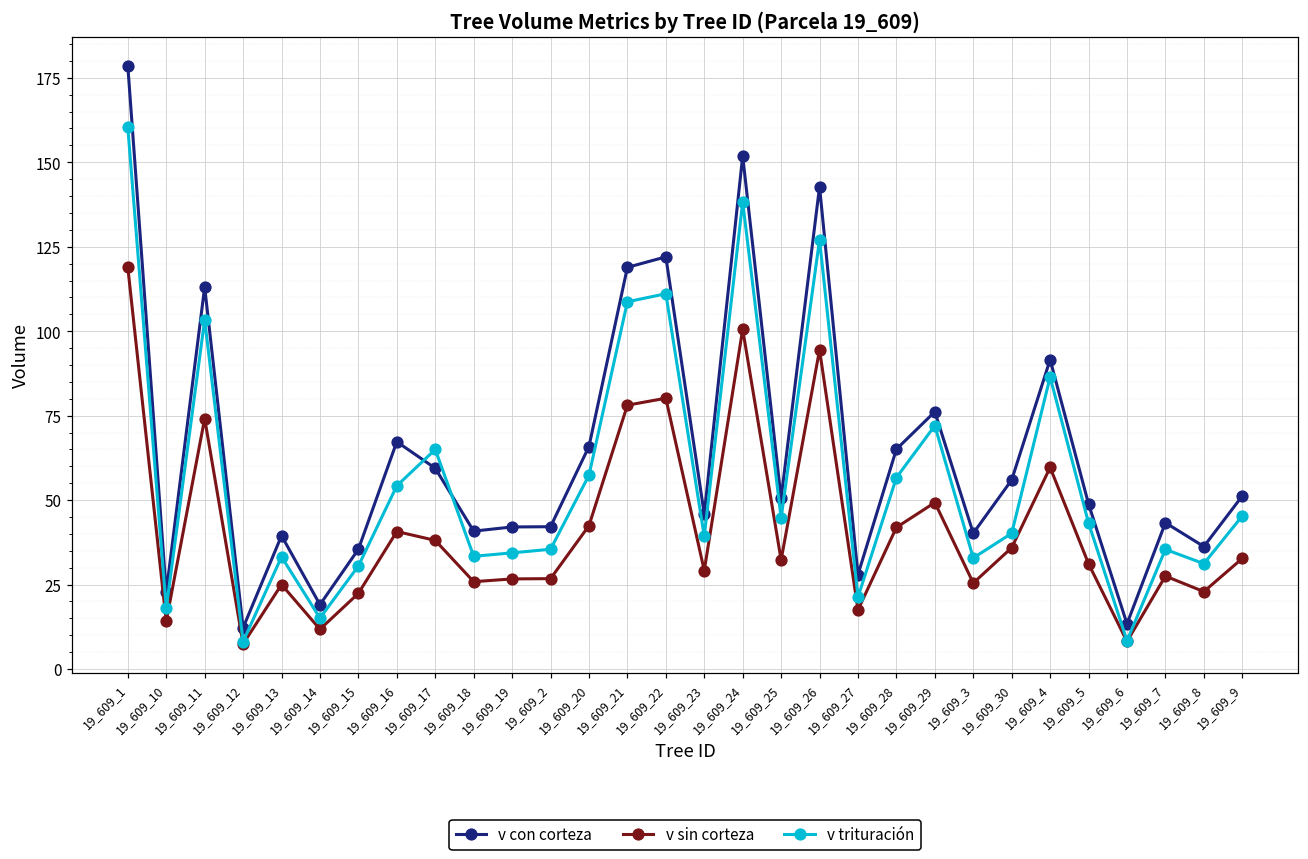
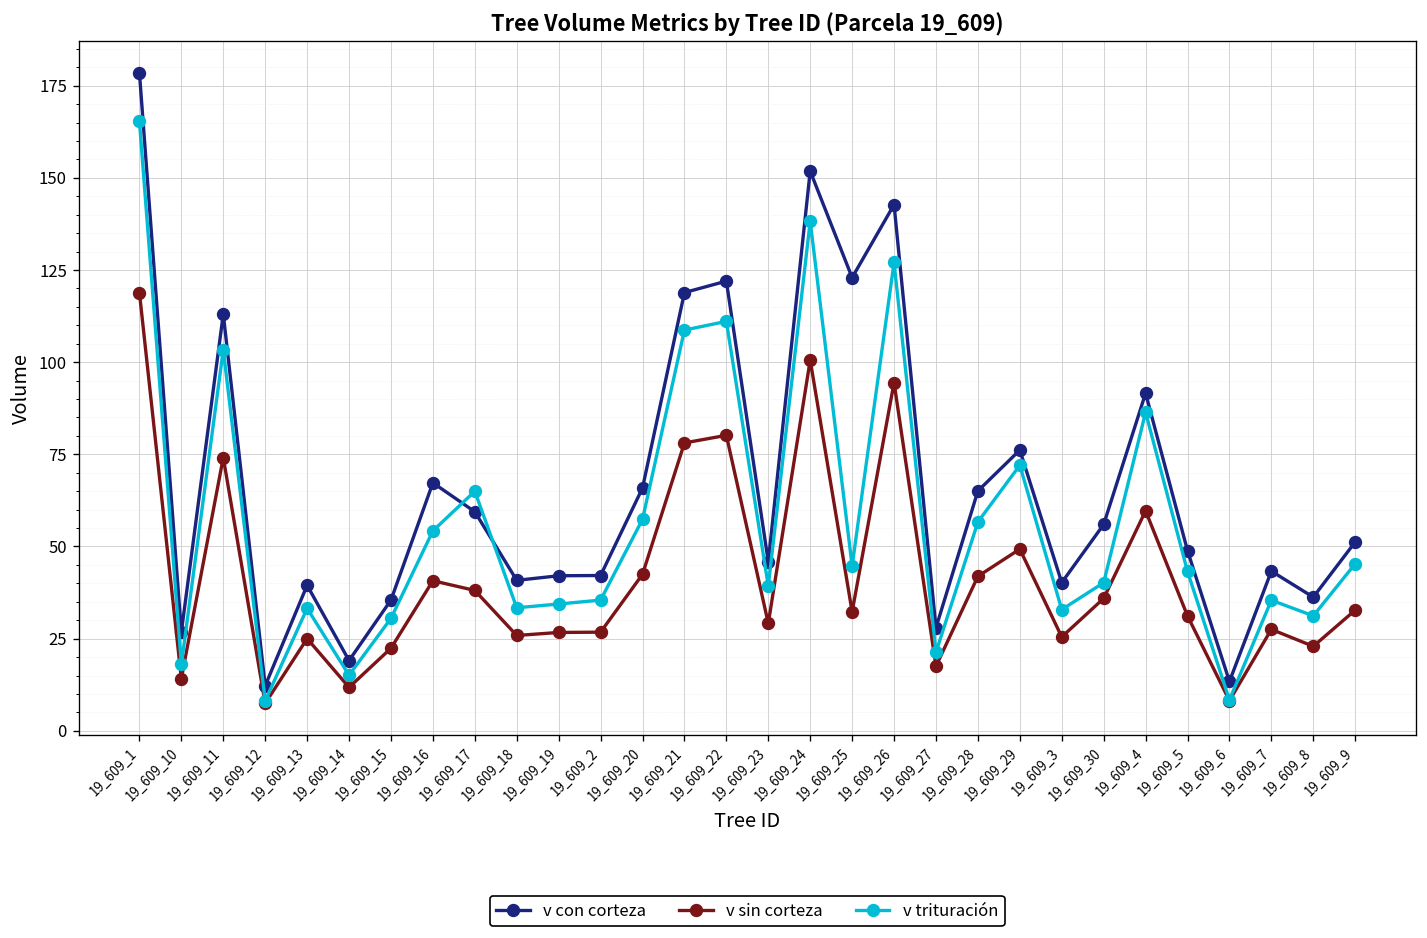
v trituración, 19_609_1: 160 -> 165
v con corteza, 19_609_10: 23 -> 27
v con corteza, 19_609_25: 51 -> 123
